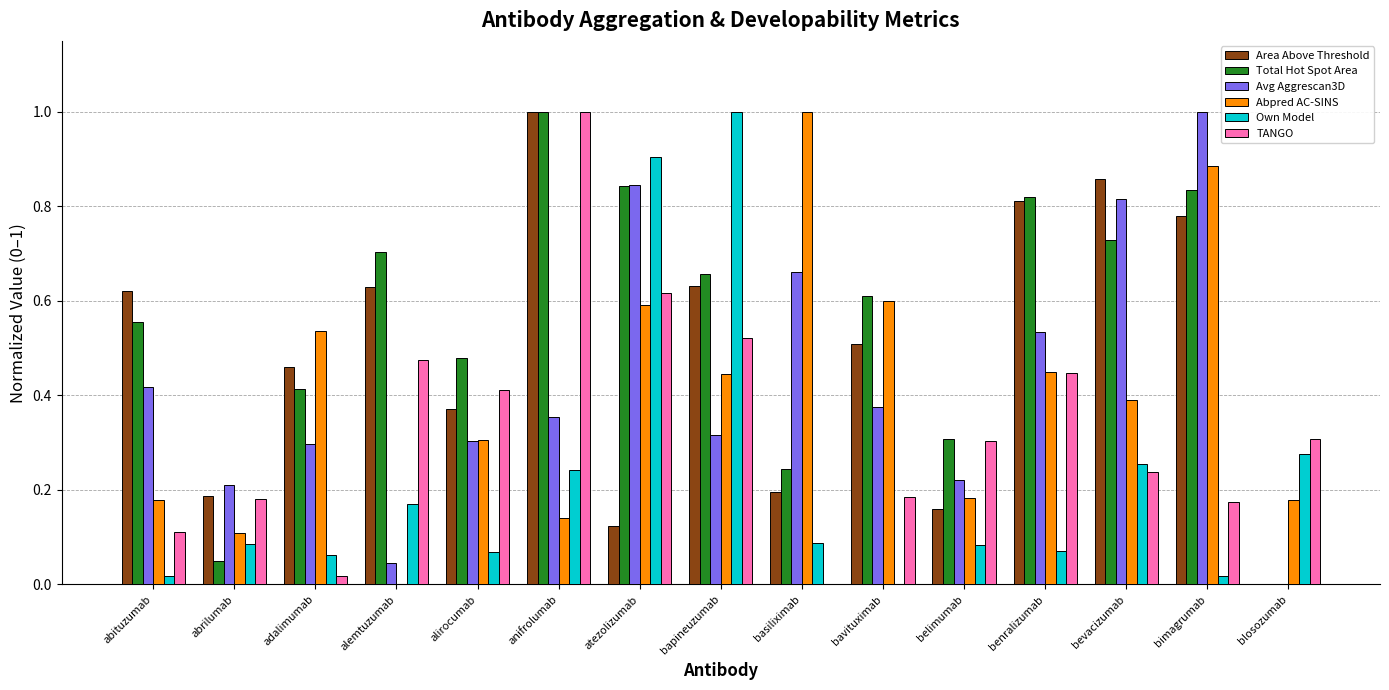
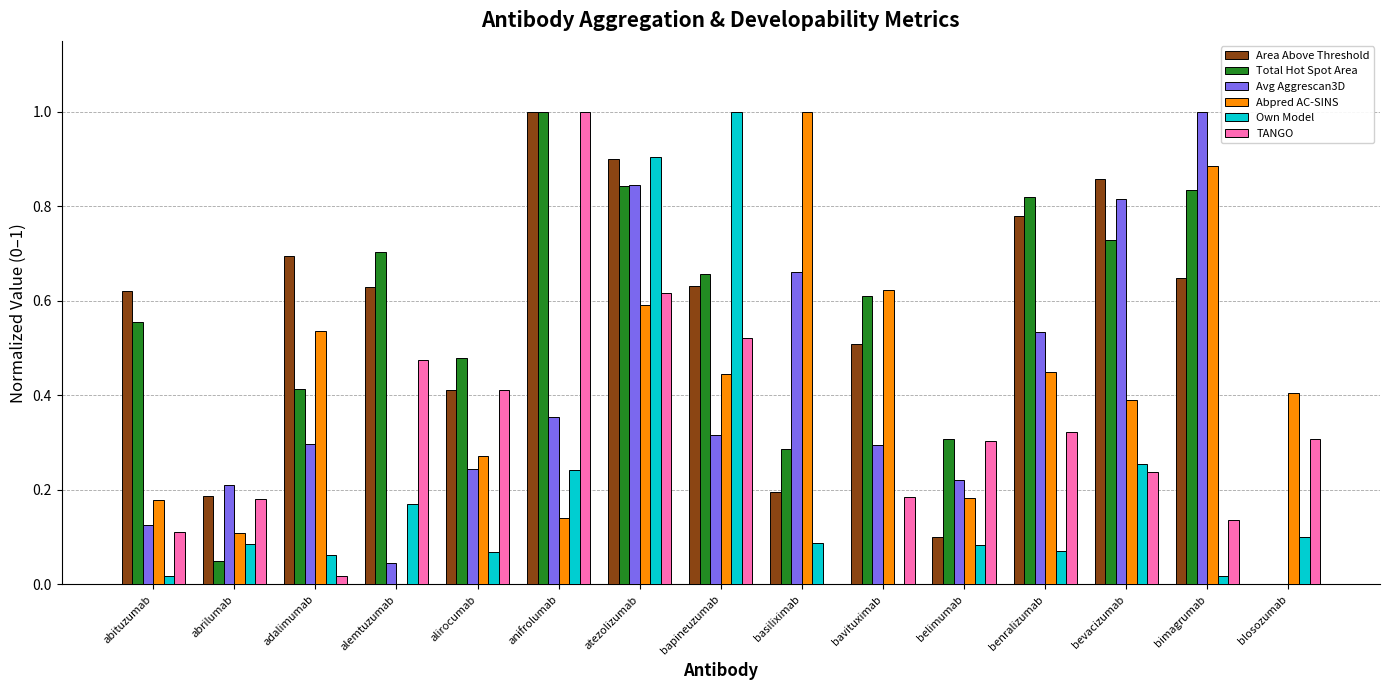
Avg Aggrescan3D, abituzumab: 0.42 -> 0.13
Area Above Threshold, adalimumab: 0.46 -> 0.70
Area Above Threshold, alirocumab: 0.37 -> 0.41
Avg Aggrescan3D, alirocumab: 0.30 -> 0.24
Abpred AC-SINS, alirocumab: 0.31 -> 0.27
Area Above Threshold, atezolizumab: 0.12 -> 0.90
Total Hot Spot Area, basiliximab: 0.24 -> 0.29
Avg Aggrescan3D, bavituximab: 0.38 -> 0.30
Abpred AC-SINS, bavituximab: 0.60 -> 0.62
Area Above Threshold, belimumab: 0.16 -> 0.10
Area Above Threshold, benralizumab: 0.81 -> 0.78
TANGO, benralizumab: 0.45 -> 0.32
Area Above Threshold, bimagrumab: 0.78 -> 0.65
TANGO, bimagrumab: 0.17 -> 0.14
Abpred AC-SINS, blosozumab: 0.18 -> 0.40
Own Model, blosozumab: 0.28 -> 0.10
